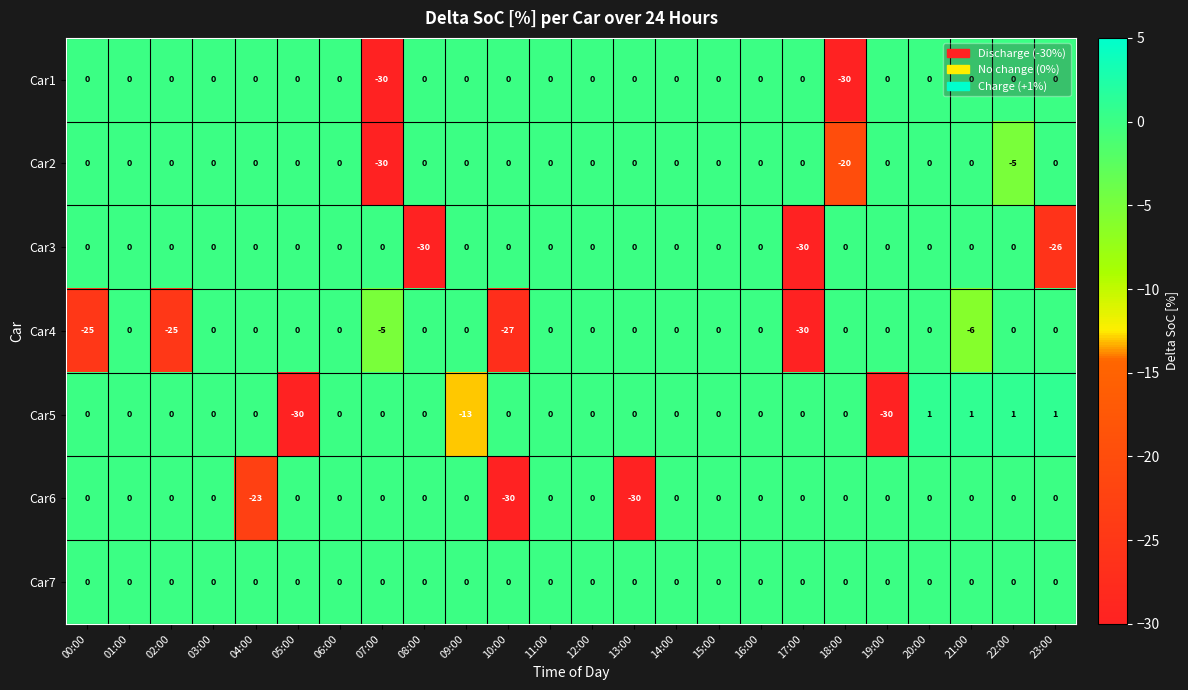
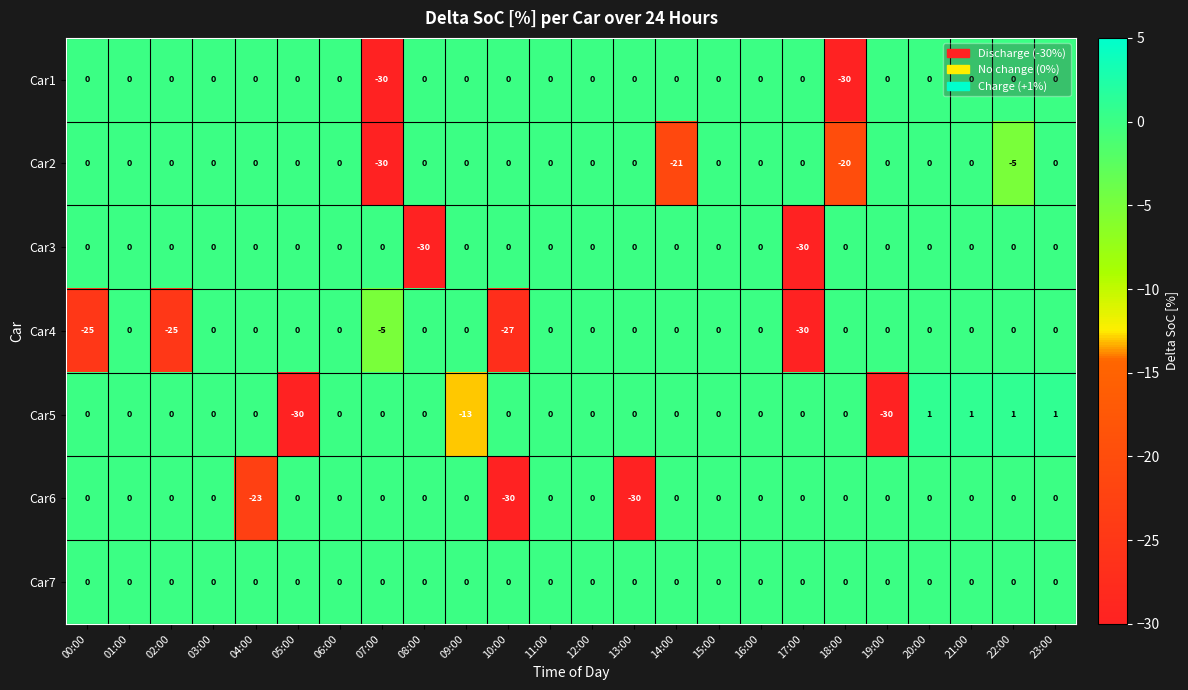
Car2, 14:00: 0 -> -21
Car3, 23:00: -26 -> 0
Car4, 21:00: -6 -> 0
